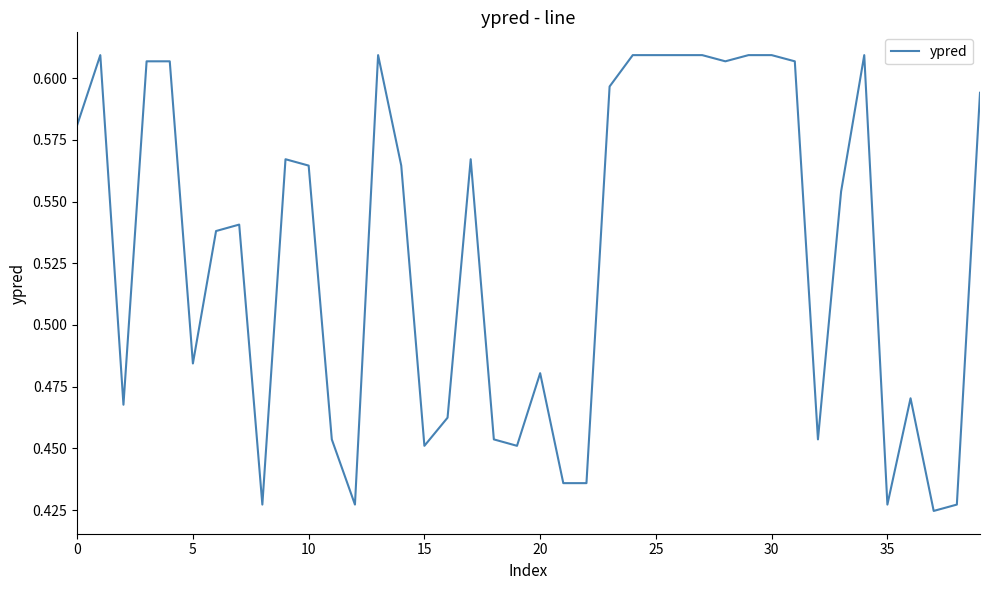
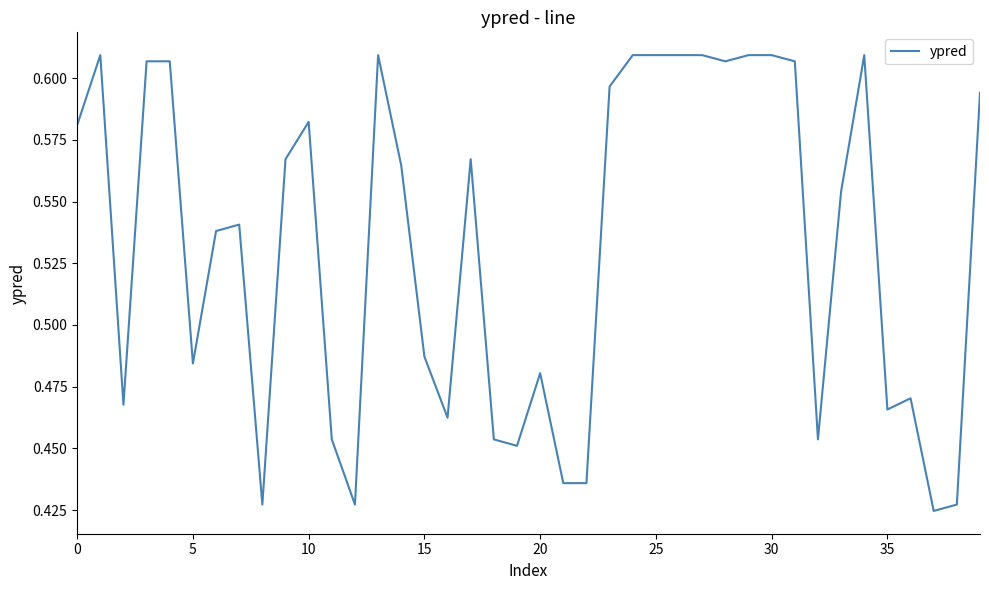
10: 0.565 -> 0.582
15: 0.451 -> 0.487
35: 0.427 -> 0.466
